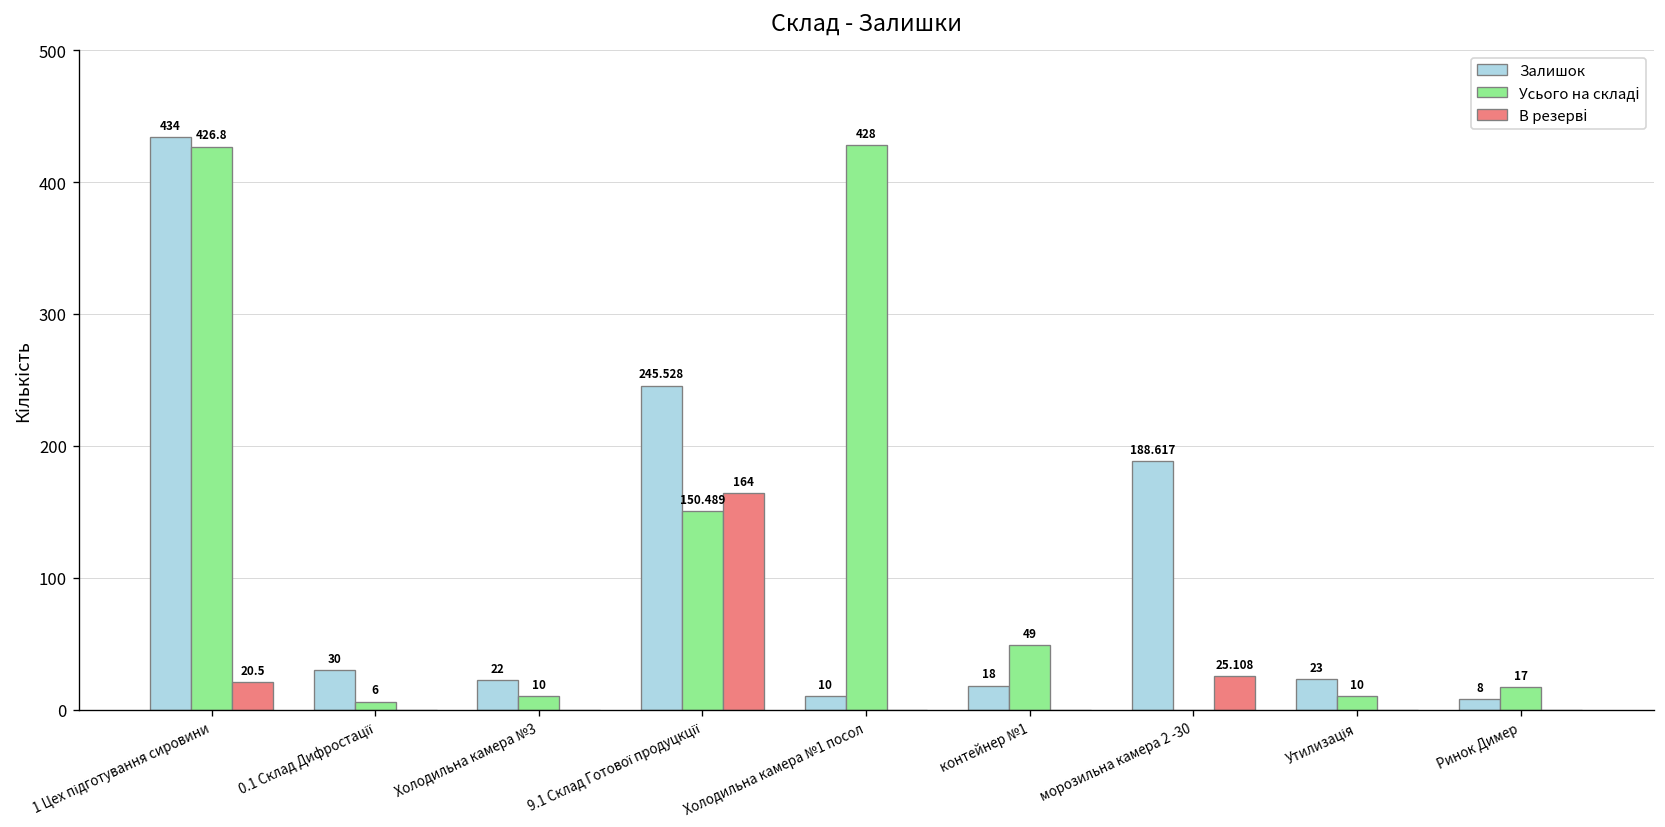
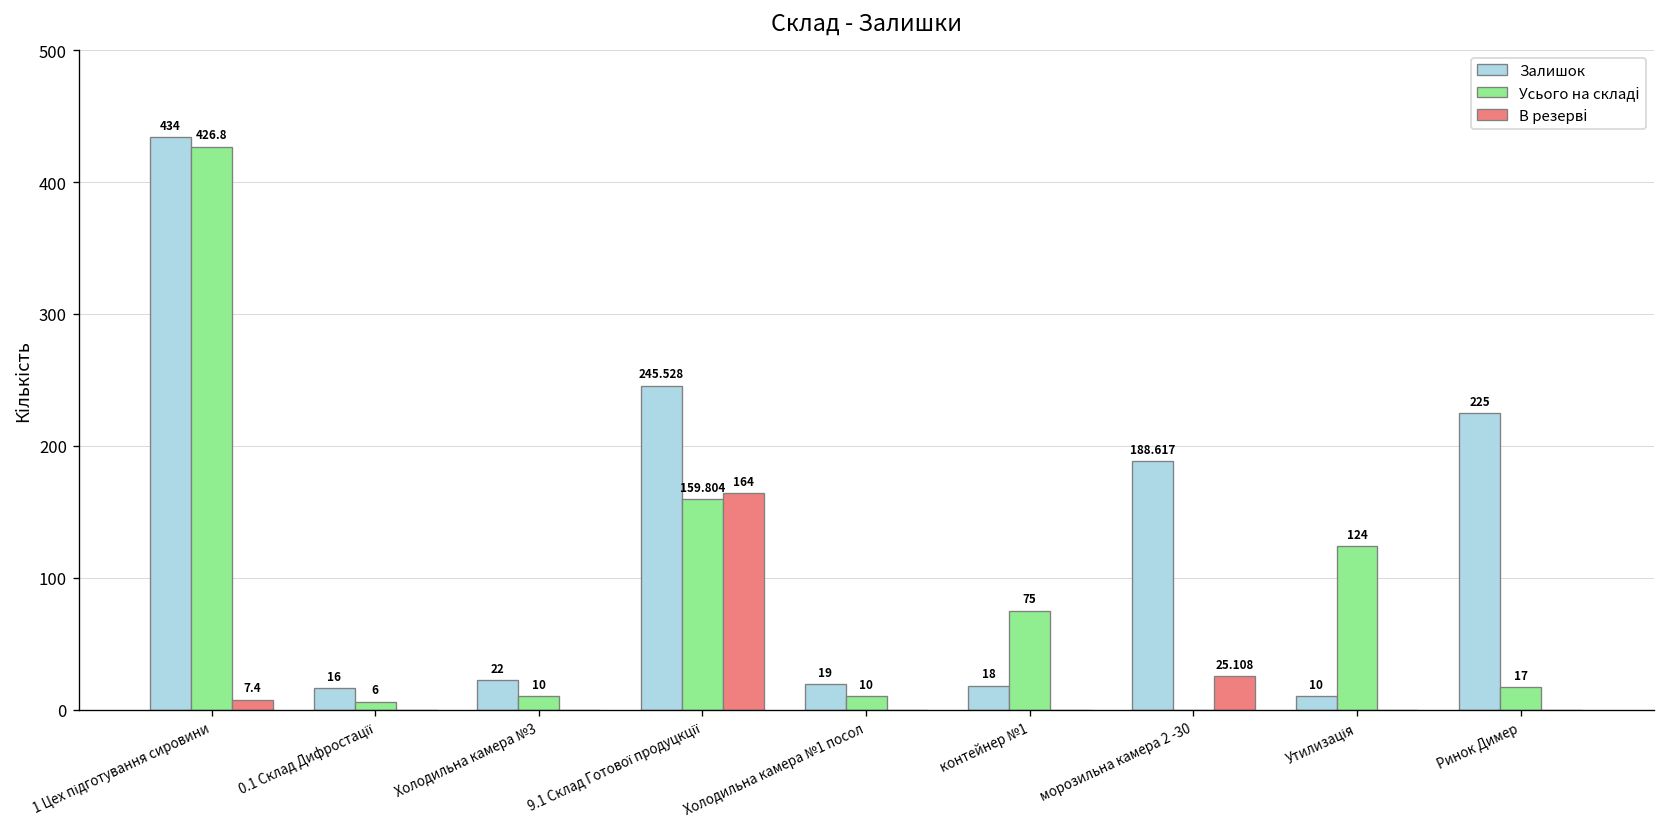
В резерві, 1 Цех підготування сировини: 20.5 -> 7.4
Залишок, 0.1 Склад Дифростації: 30 -> 16
Усього на складі, 9.1 Склад Готової продуцкції: 150.489 -> 159.804
Залишок, Холодильна камера №1 посол: 10 -> 19
Усього на складі, Холодильна камера №1 посол: 428 -> 10
Усього на складі, контейнер №1: 49 -> 75
Залишок, Утилизація: 23 -> 10
Усього на складі, Утилизація: 10 -> 124
Залишок, Ринок Димер: 8 -> 225
